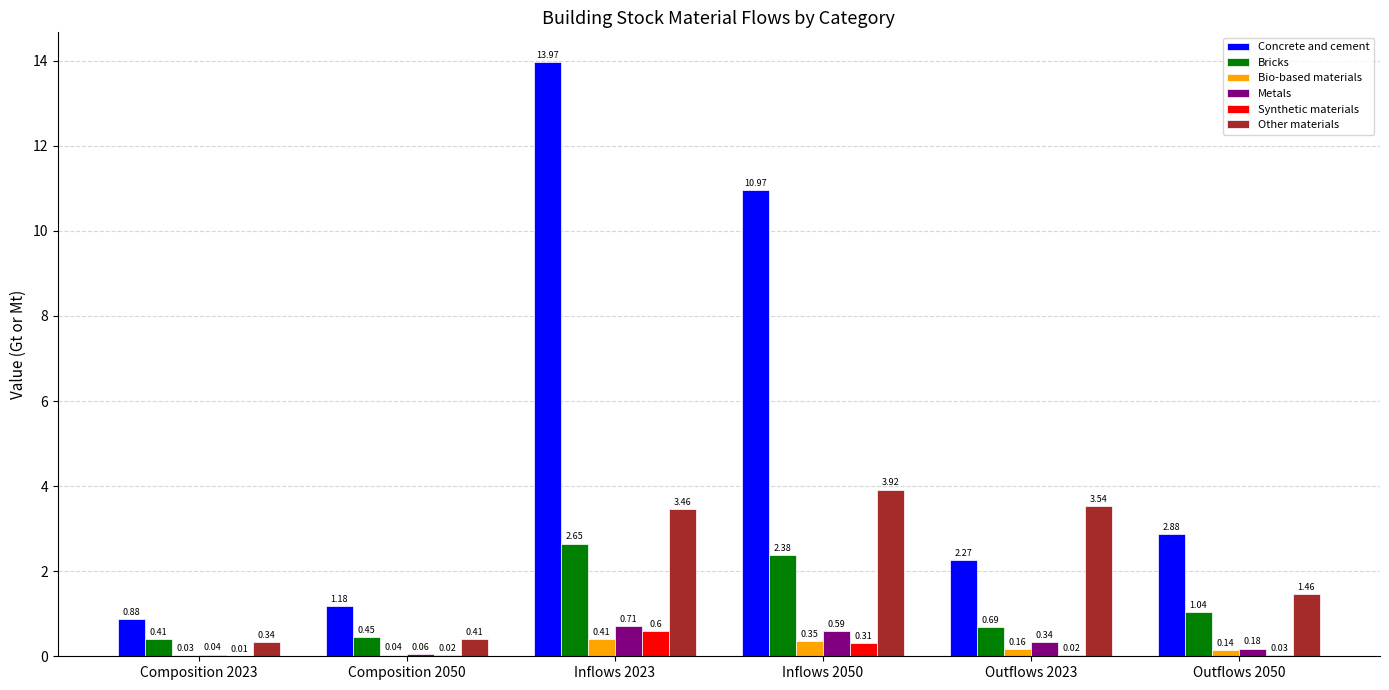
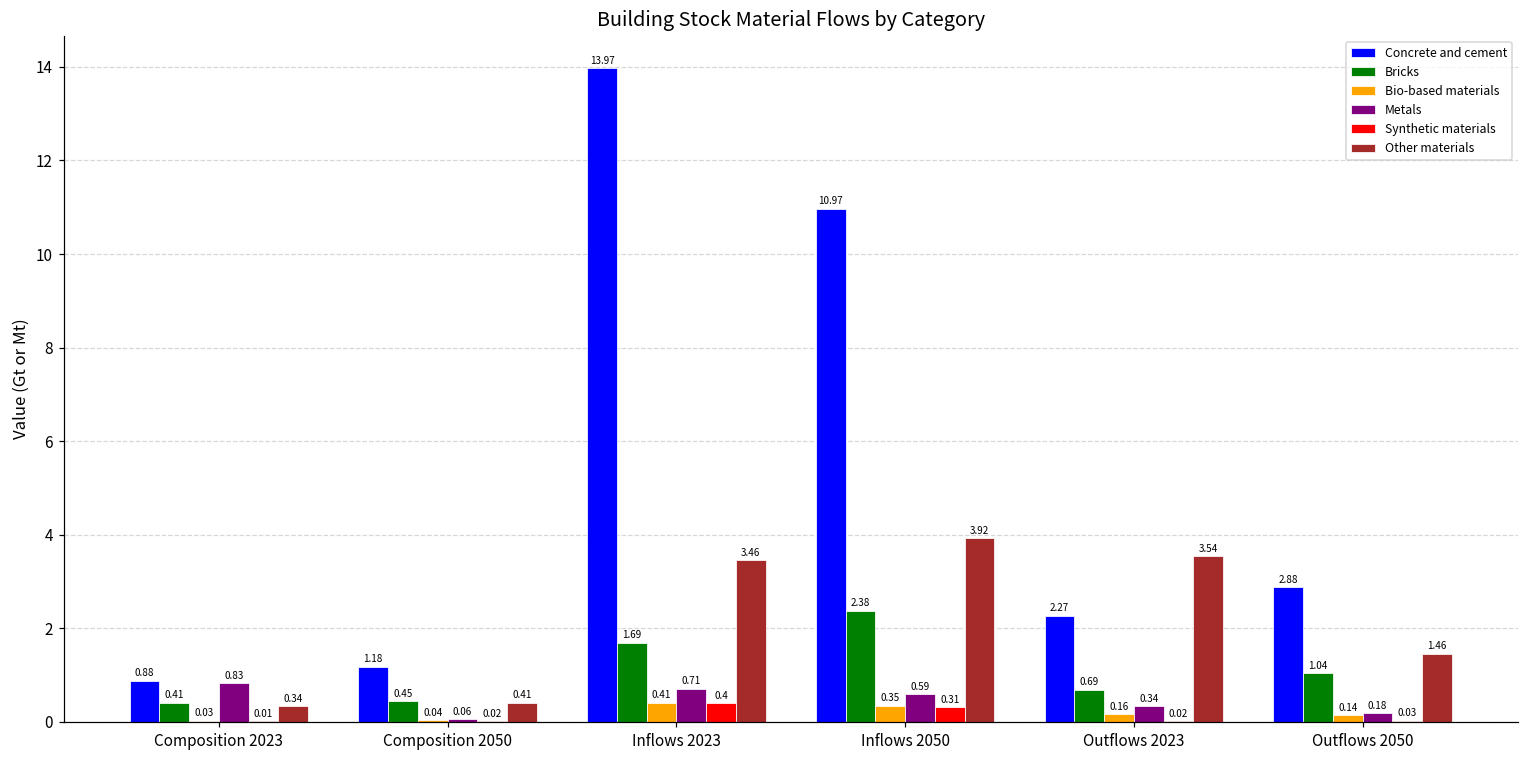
Metals, Composition 2023: 0.04 -> 0.83
Bricks, Inflows 2023: 2.65 -> 1.69
Synthetic materials, Inflows 2023: 0.6 -> 0.4
